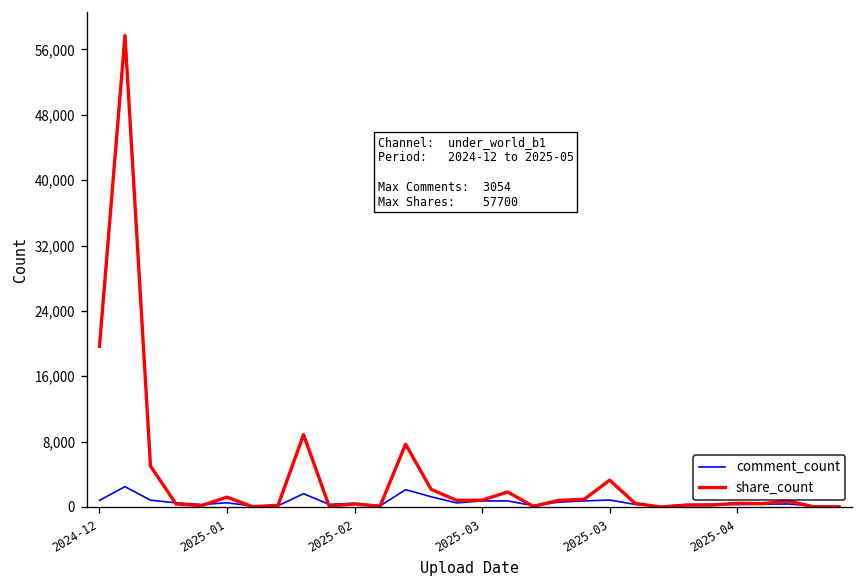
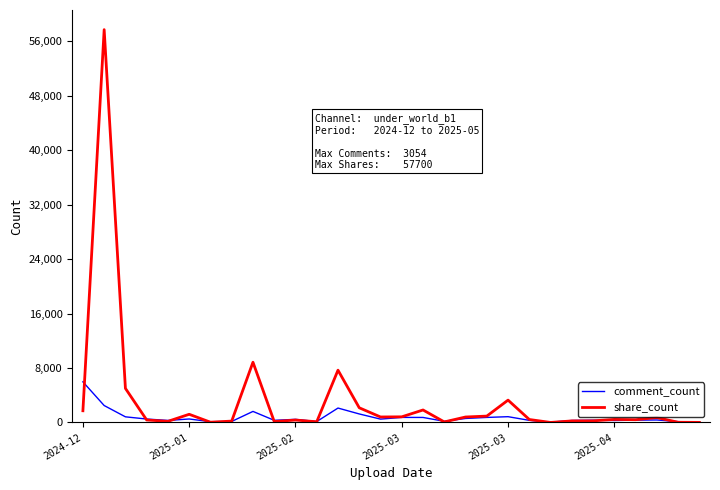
comment_count, 2024-12: 1,000 -> 6,000
share_count, 2024-12: 20,000 -> 2,000
